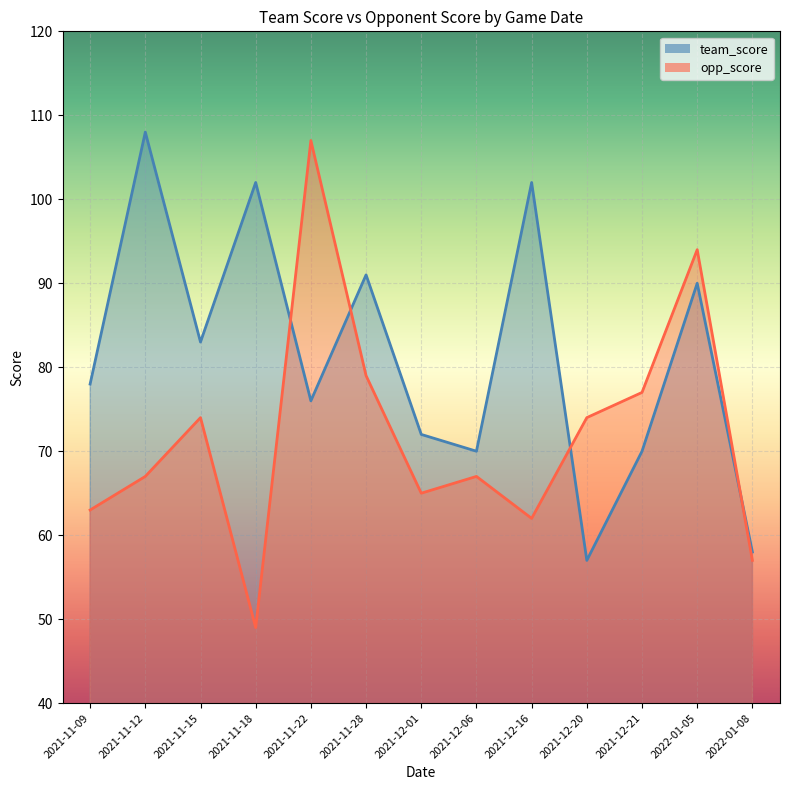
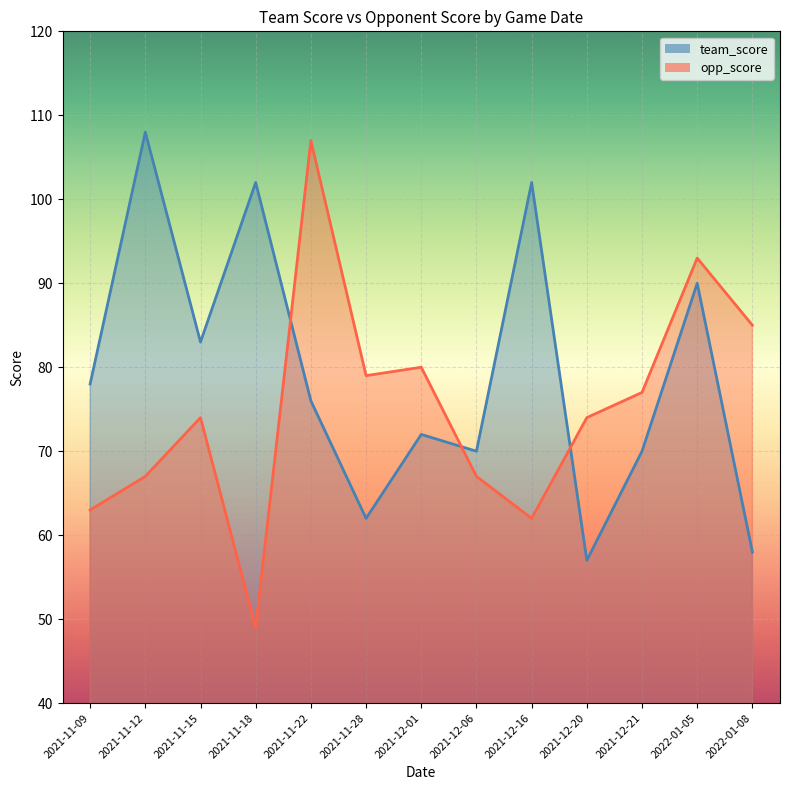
team_score, 2021-11-28: 91 -> 62
opp_score, 2021-12-01: 65 -> 80
opp_score, 2022-01-05: 94 -> 93
opp_score, 2022-01-08: 57 -> 85
